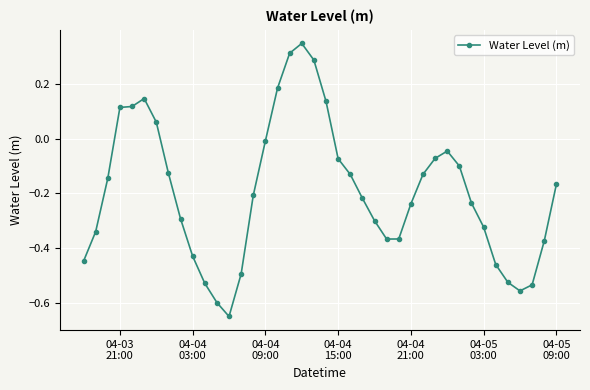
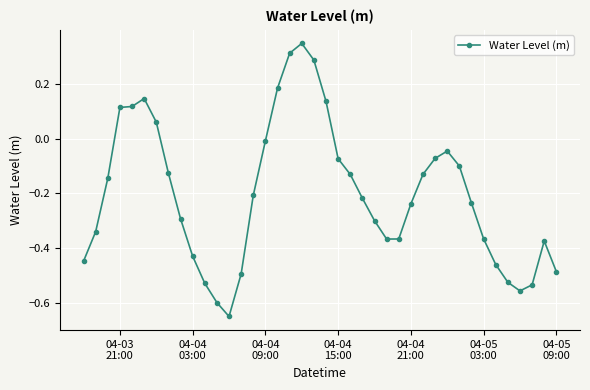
04-05 03:00: -0.32 -> -0.37
04-05 09:00: -0.17 -> -0.49
